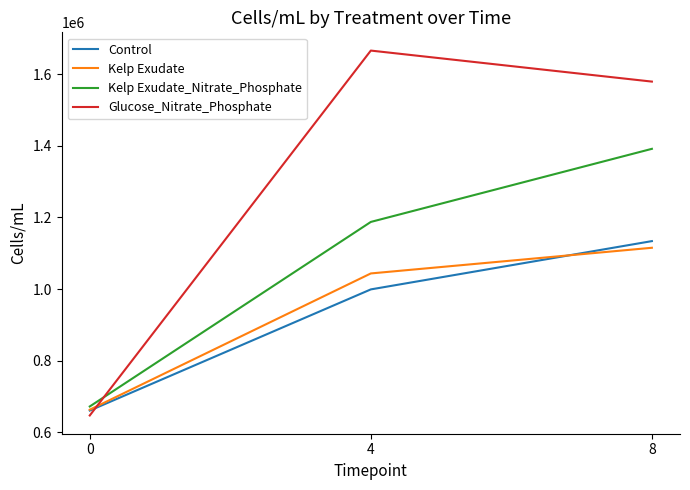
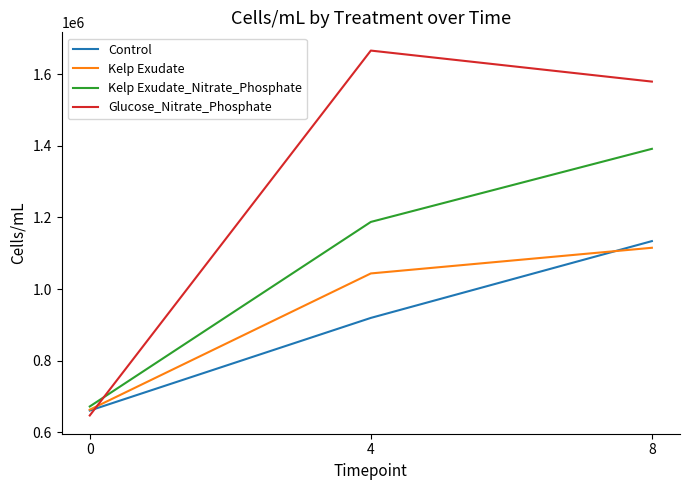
Control, 4: 1000000 -> 920000
